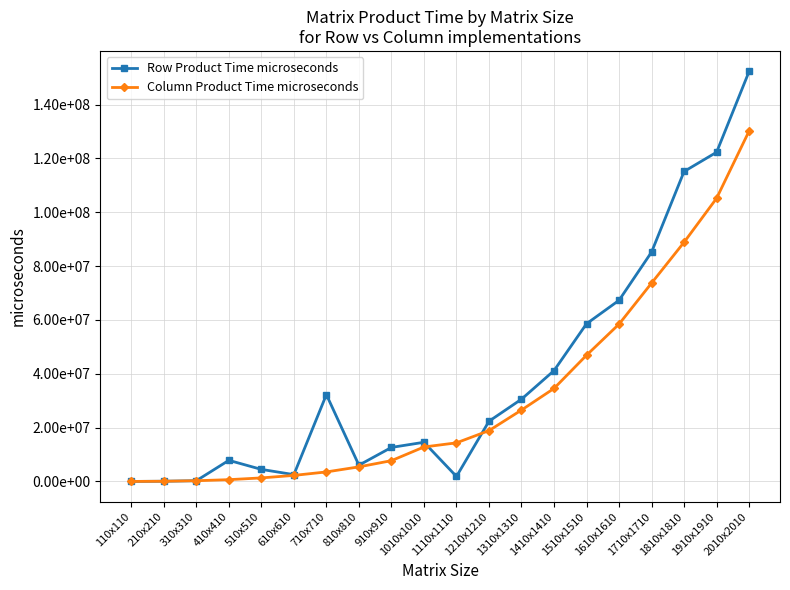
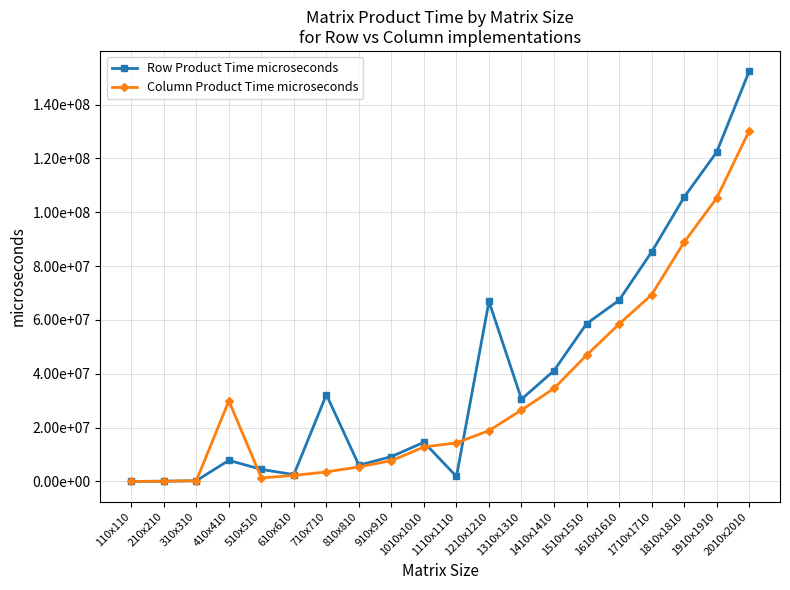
Column Product Time microseconds, 410x410: 1000000 -> 30000000
Row Product Time microseconds, 910x910: 13000000 -> 9000000
Row Product Time microseconds, 1210x1210: 22000000 -> 67000000
Column Product Time microseconds, 1710x1710: 74000000 -> 69000000
Row Product Time microseconds, 1810x1810: 115000000 -> 106000000
